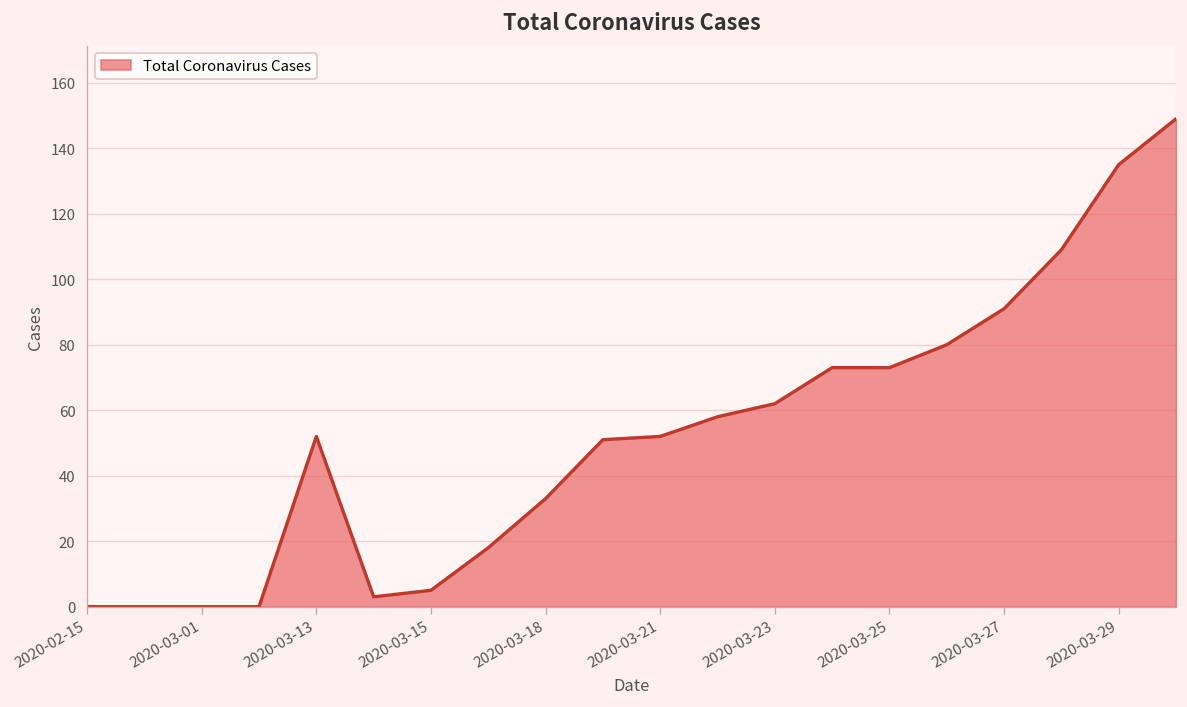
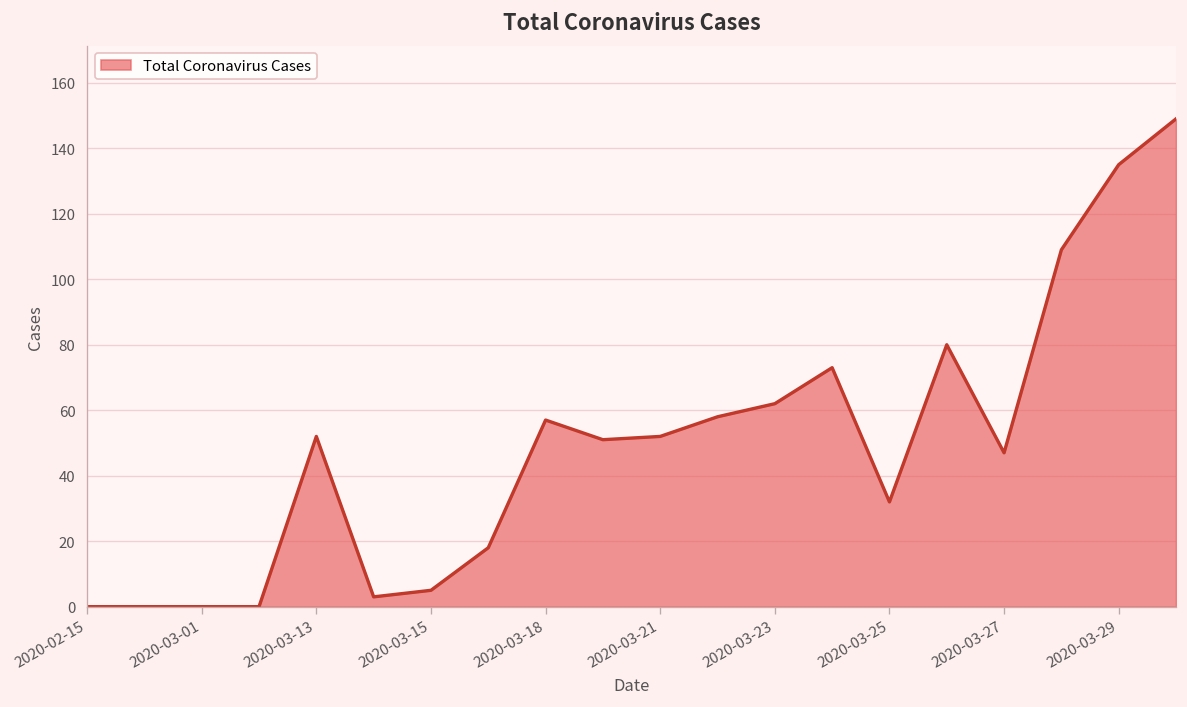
2020-03-18: 33 -> 57
2020-03-25: 73 -> 32
2020-03-27: 91 -> 47
